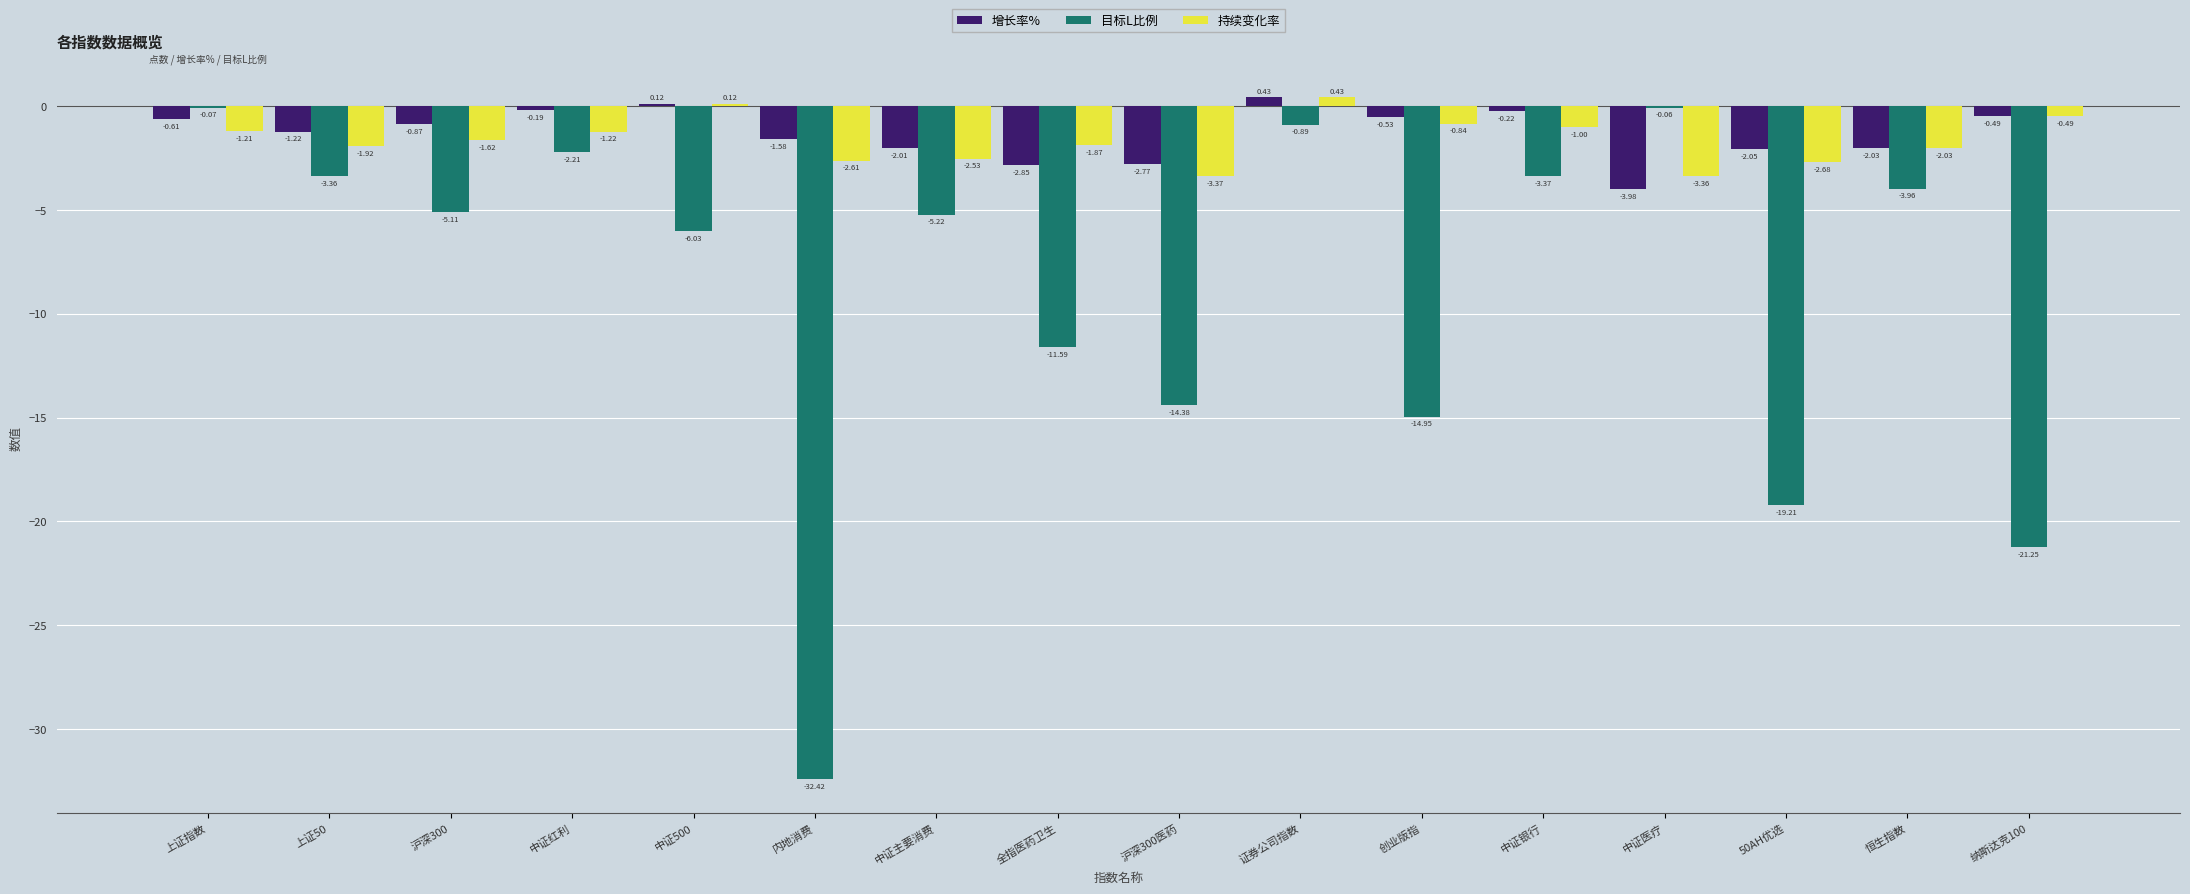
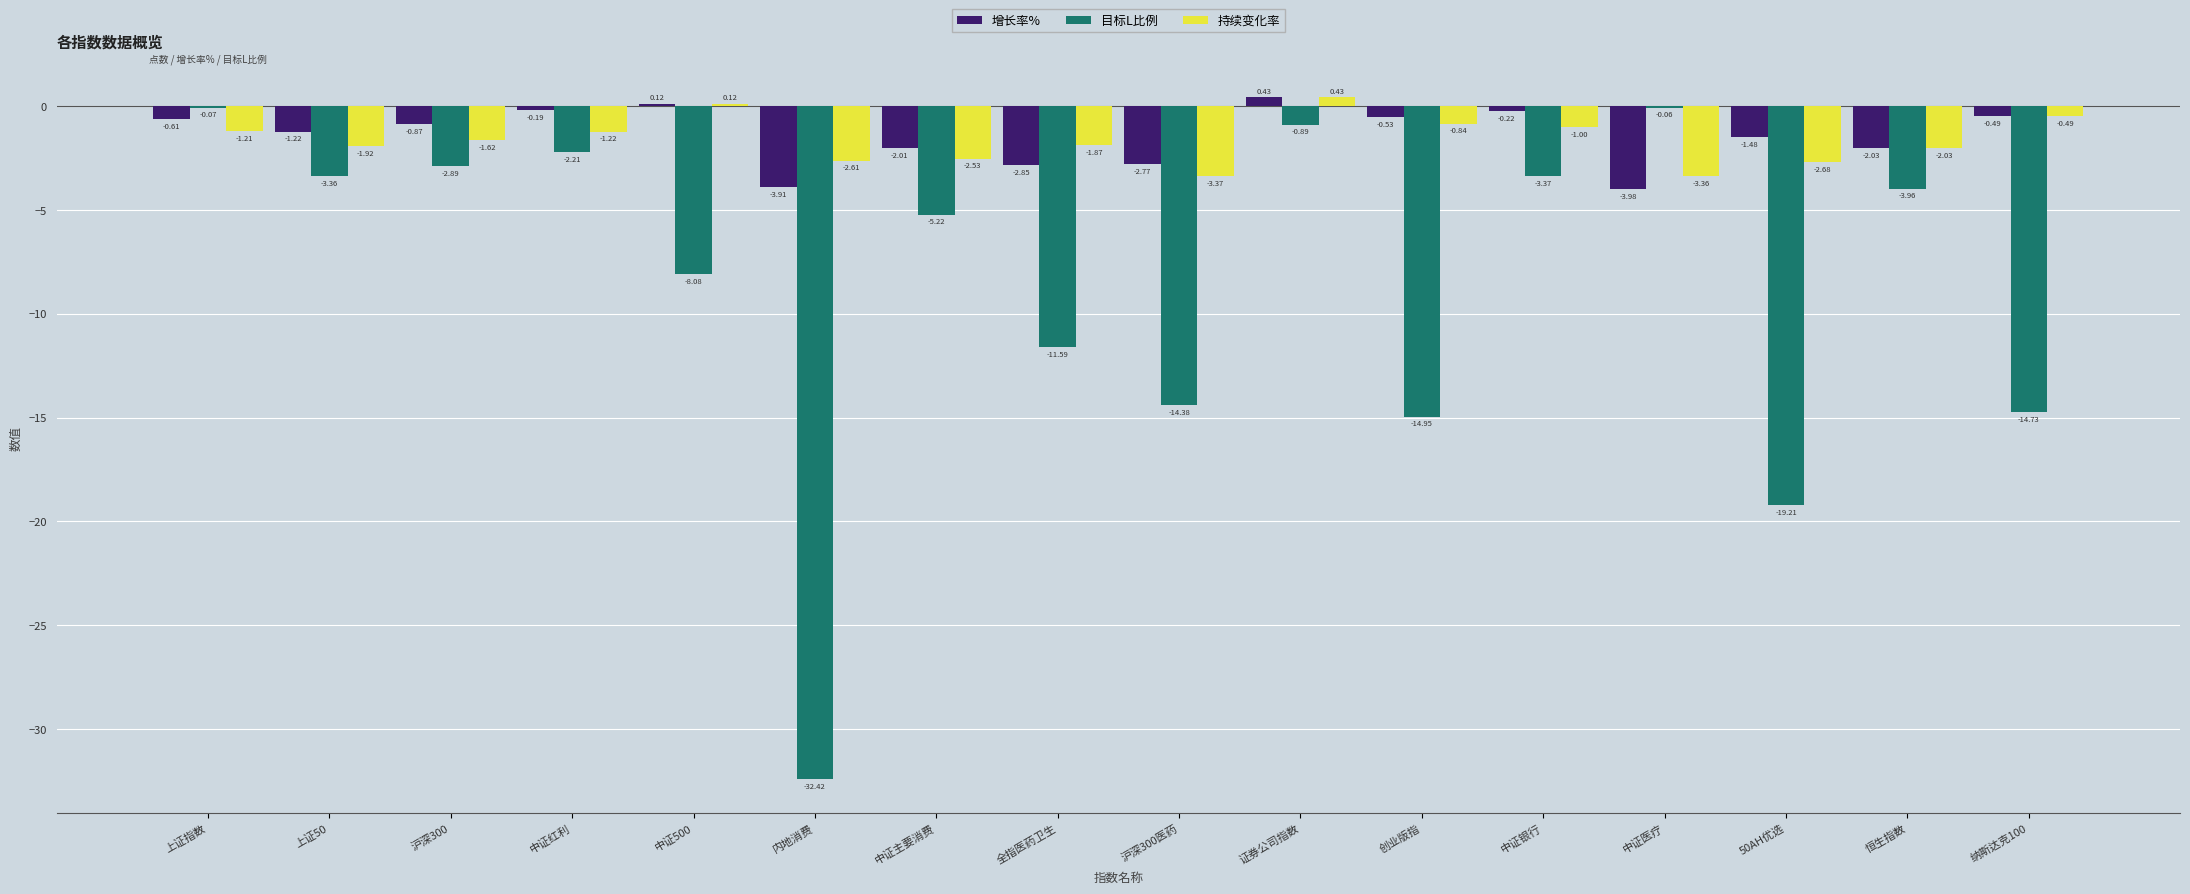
目标L比例, 沪深300: -5.11 -> -2.89
目标L比例, 中证500: -6.03 -> -8.08
增长率%, 内地消费: -1.58 -> -3.91
增长率%, 50AH优选: -2.05 -> -1.48
目标L比例, 纳斯达克100: -21.25 -> -14.73
